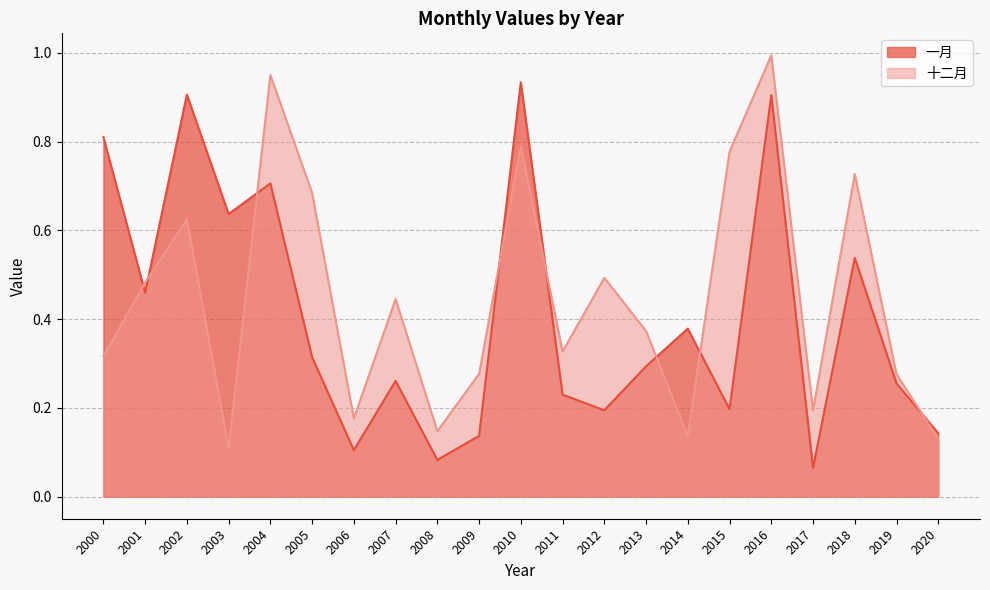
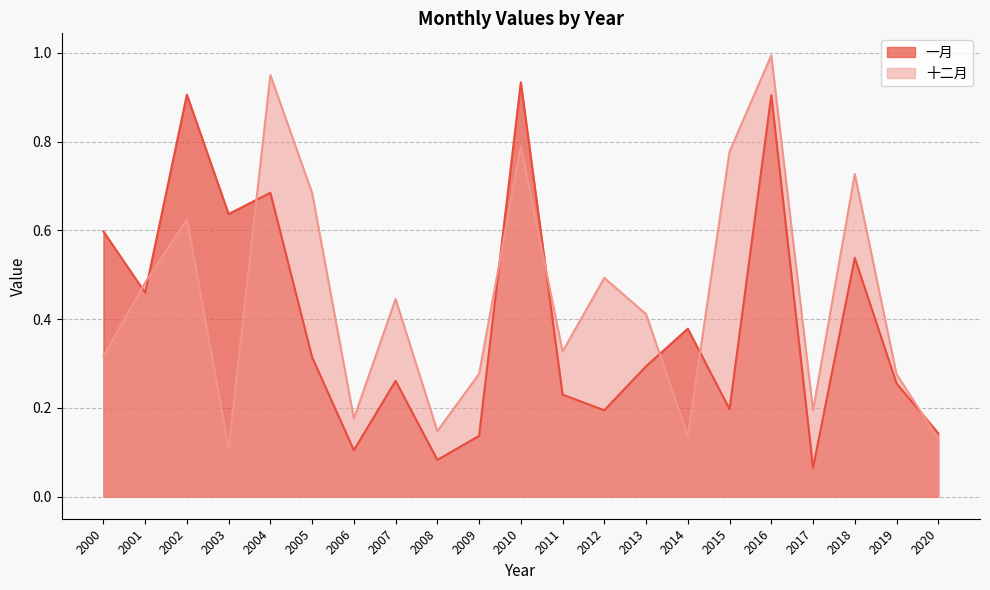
一月, 2000: 0.81 -> 0.60
一月, 2004: 0.71 -> 0.68
十二月, 2013: 0.37 -> 0.41
